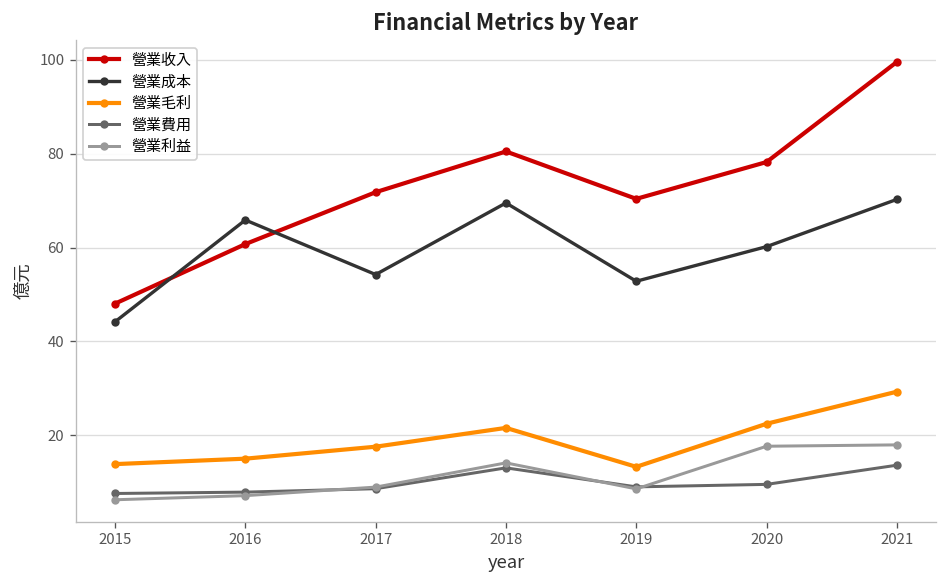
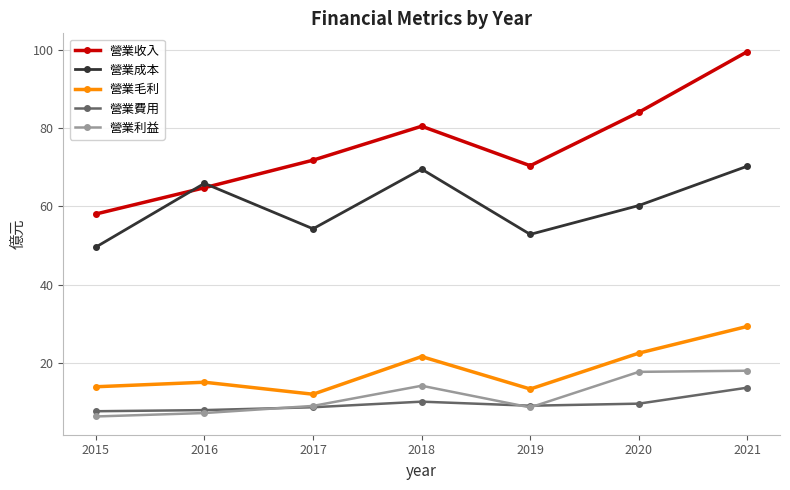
營業收入, 2015: 48 -> 58
營業成本, 2015: 44 -> 50
營業收入, 2016: 61 -> 65
營業毛利, 2017: 18 -> 12
營業費用, 2018: 13 -> 10
營業收入, 2020: 78 -> 84
